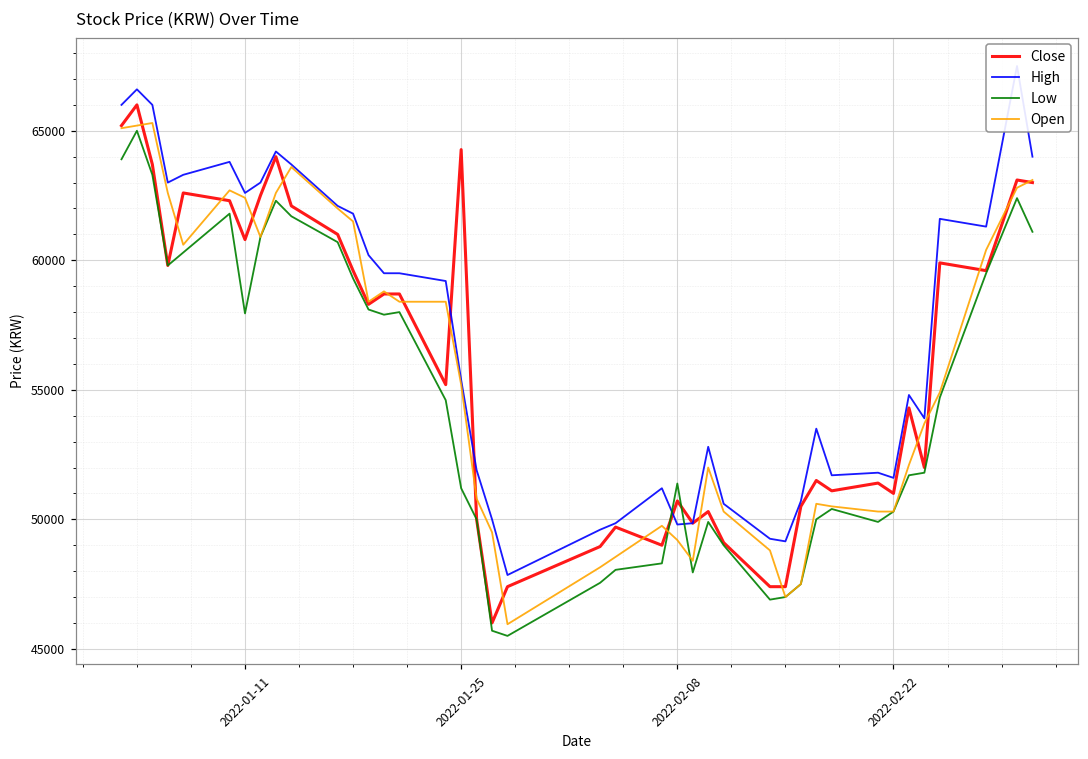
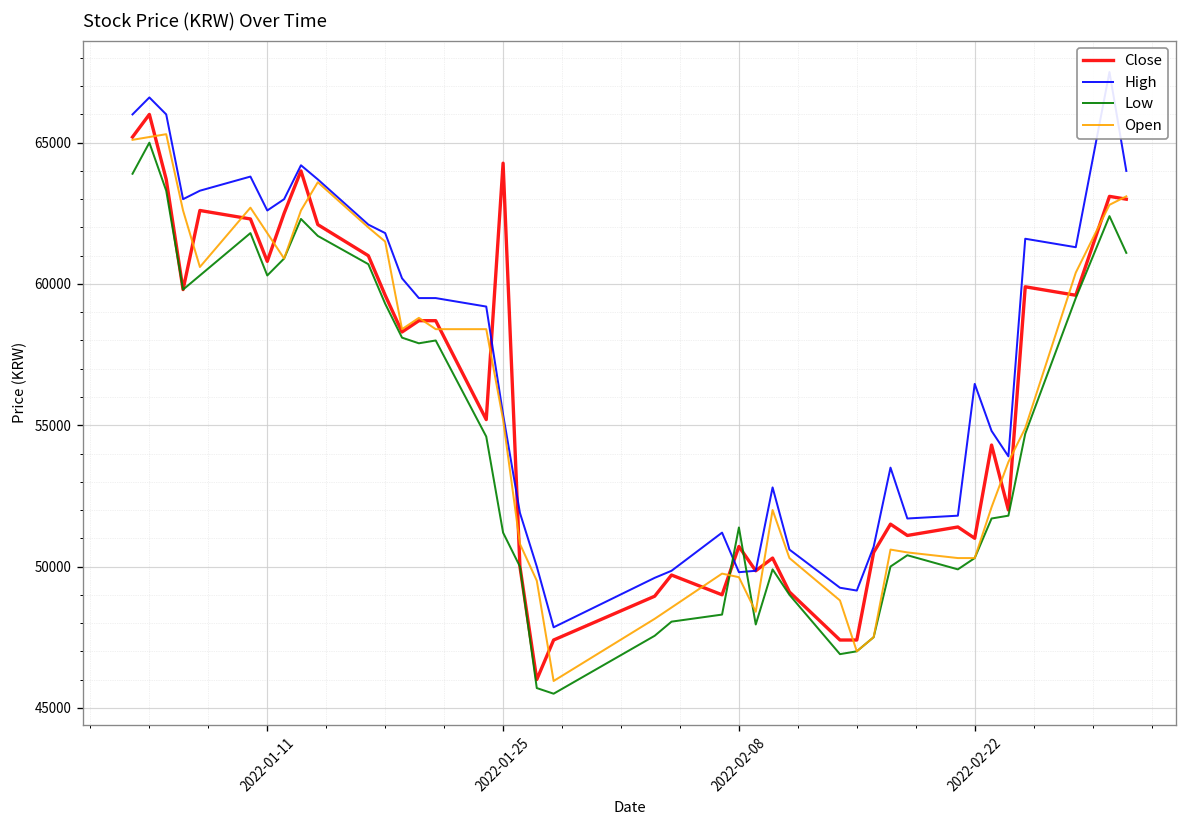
Low, 2022-01-11: 58000 -> 60300
Open, 2022-01-11: 62400 -> 61800
Open, 2022-02-08: 49200 -> 49600
High, 2022-02-22: 51600 -> 56500
